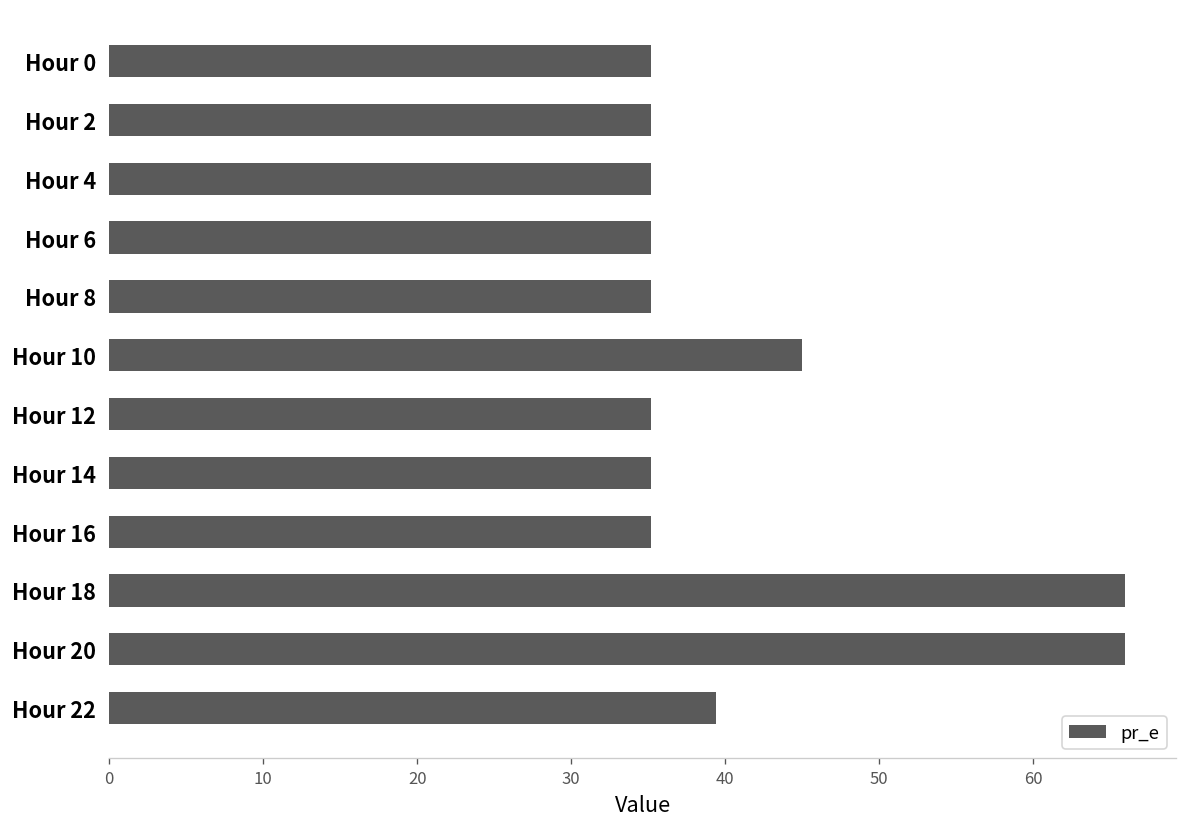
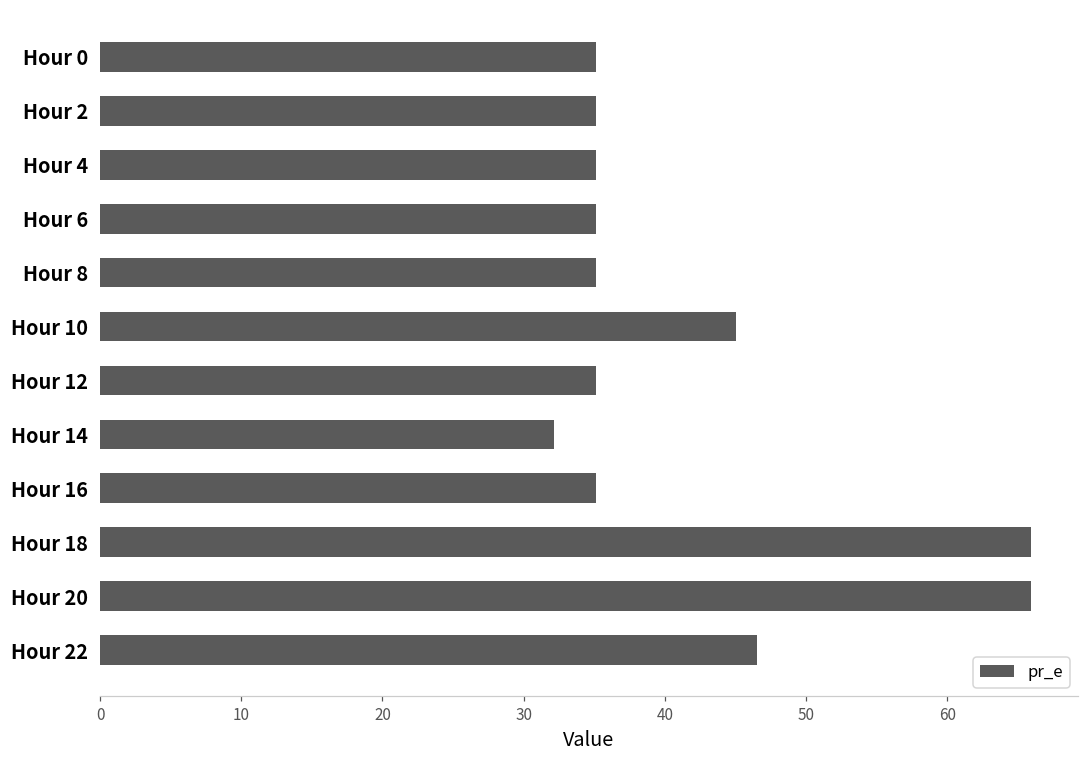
Hour 14: 35.2 -> 32.1
Hour 22: 39.4 -> 46.5
